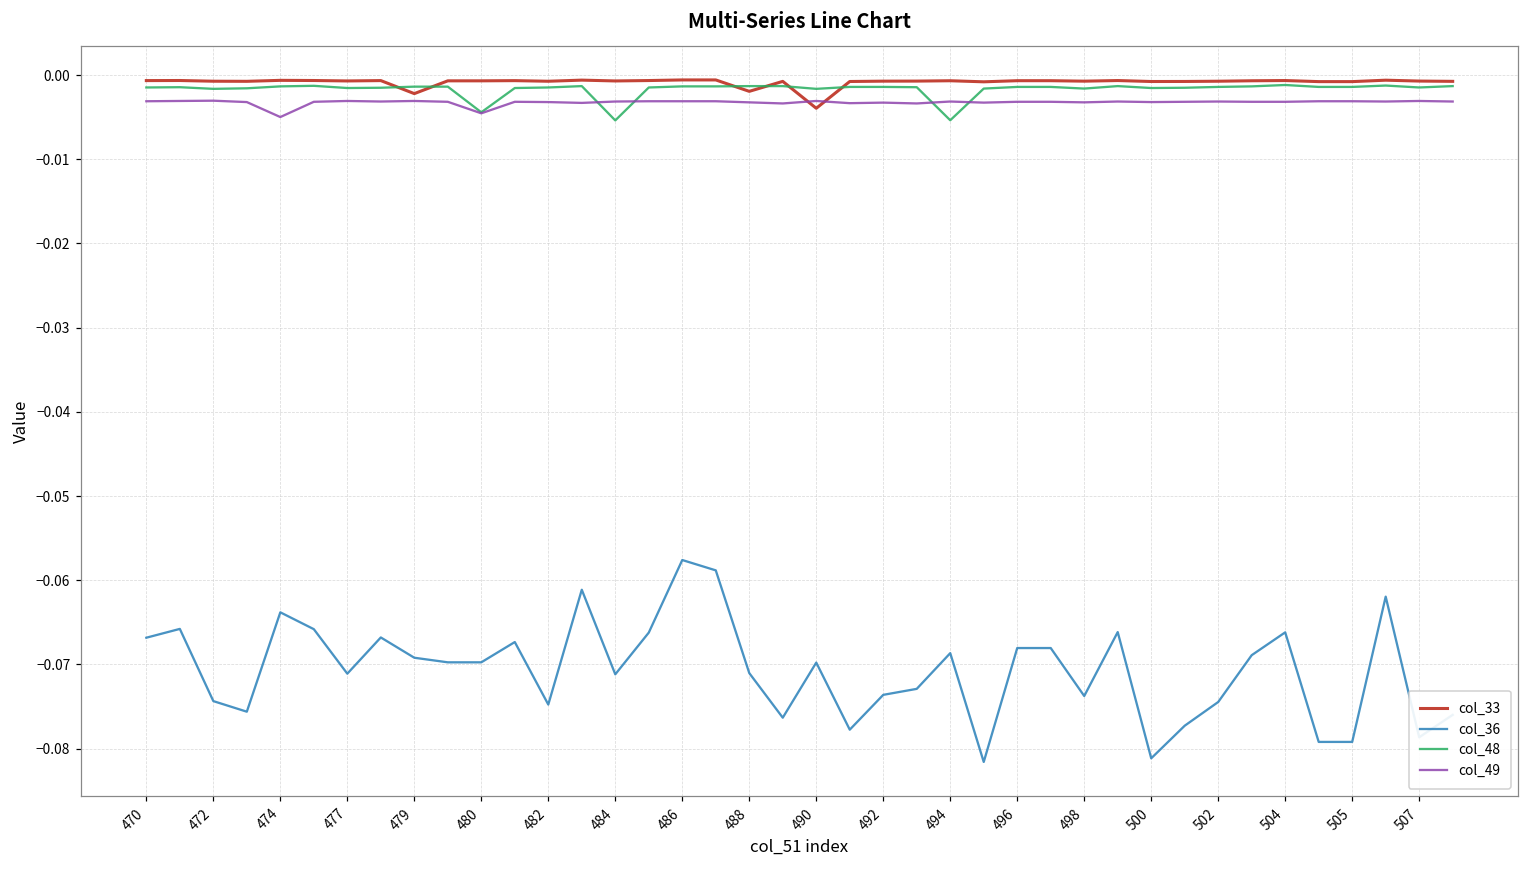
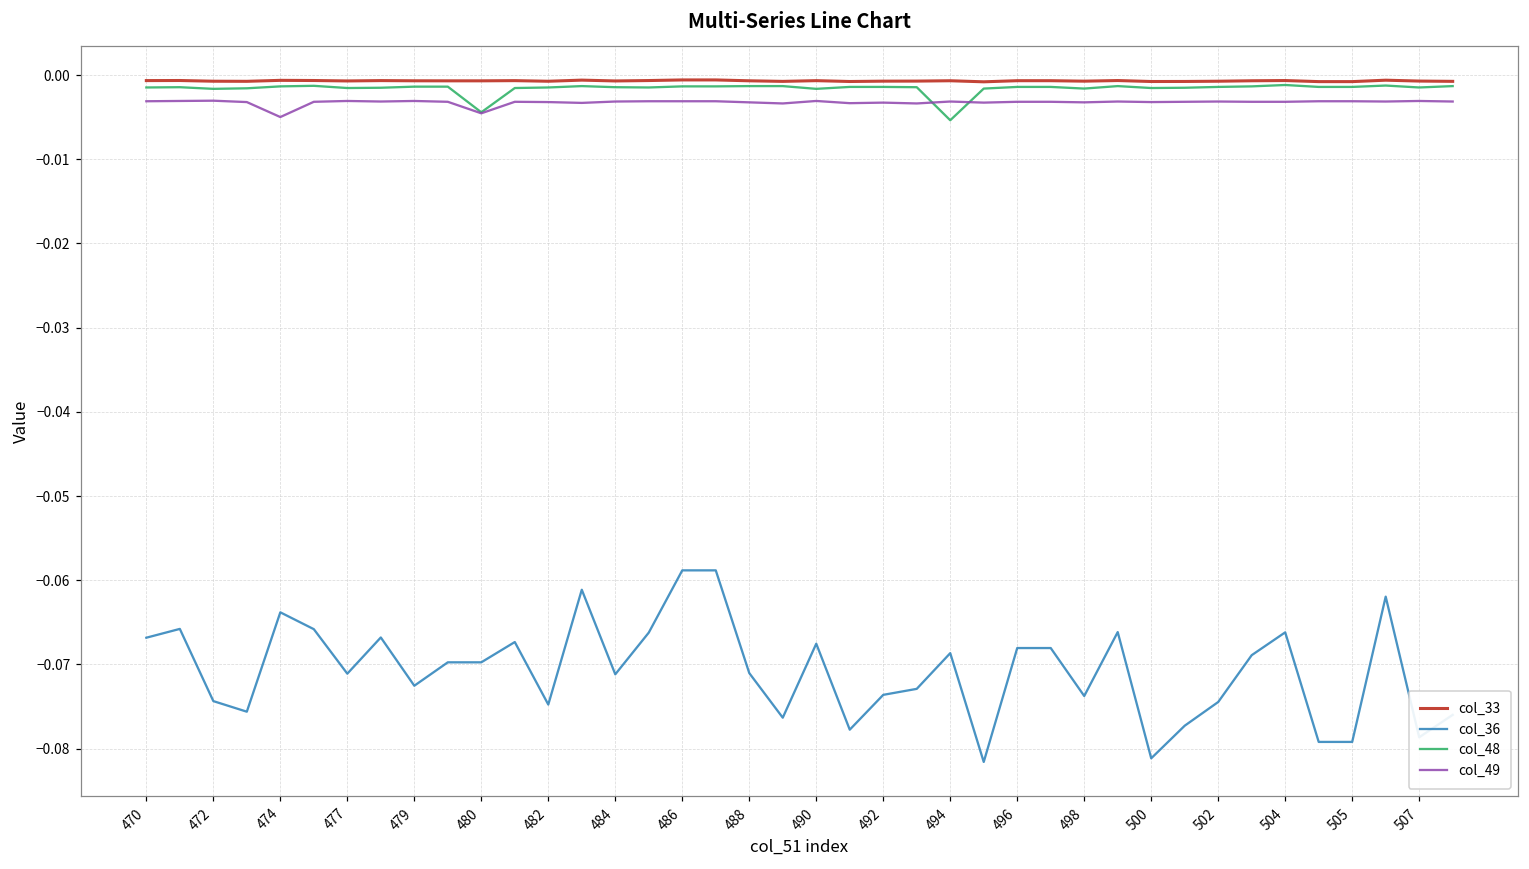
col_33, 479: -0.002 -> -0.001
col_36, 479: -0.069 -> -0.073
col_48, 484: -0.005 -> -0.001
col_36, 486: -0.058 -> -0.059
col_33, 488: -0.002 -> -0.001
col_33, 490: -0.004 -> -0.001
col_36, 490: -0.070 -> -0.068
